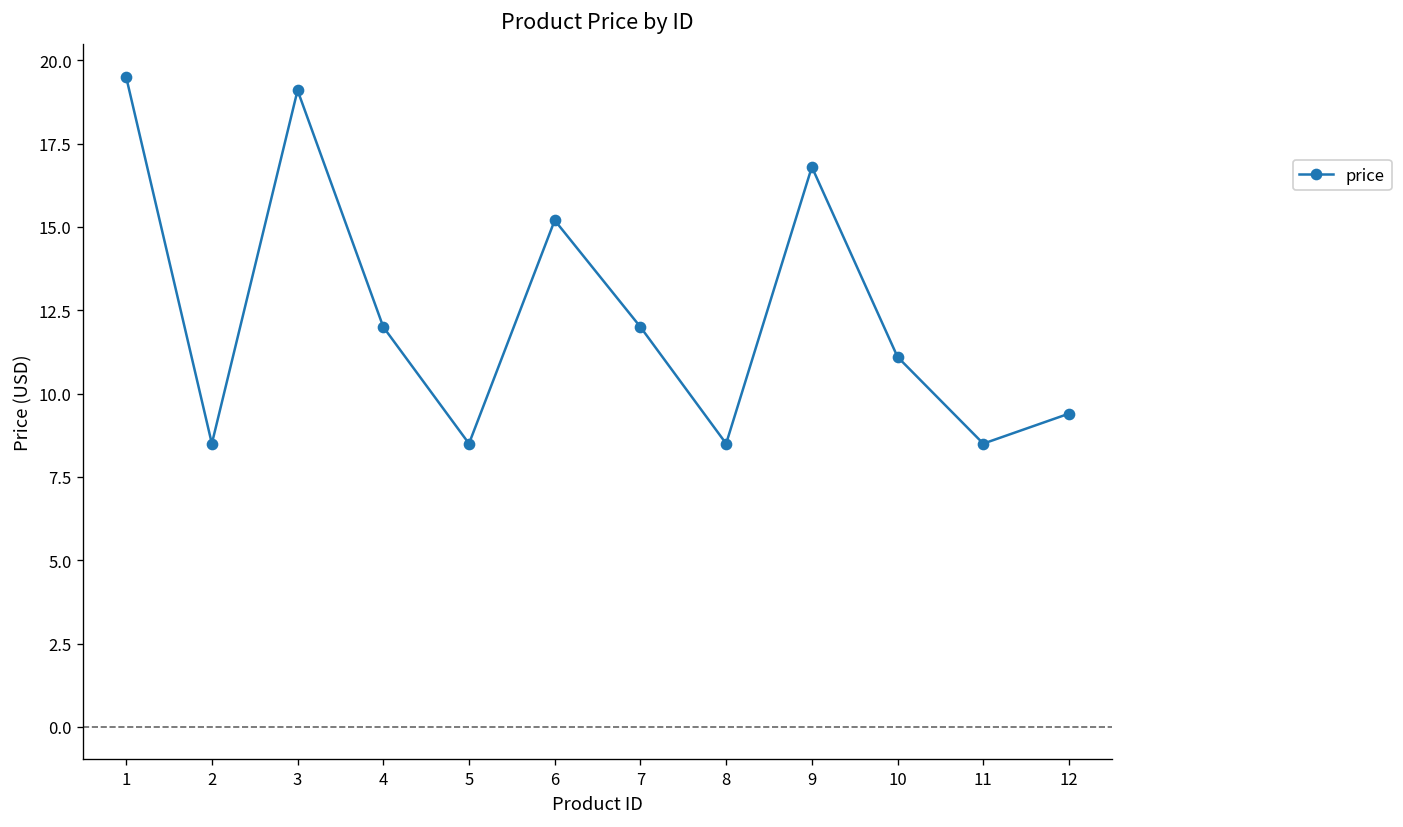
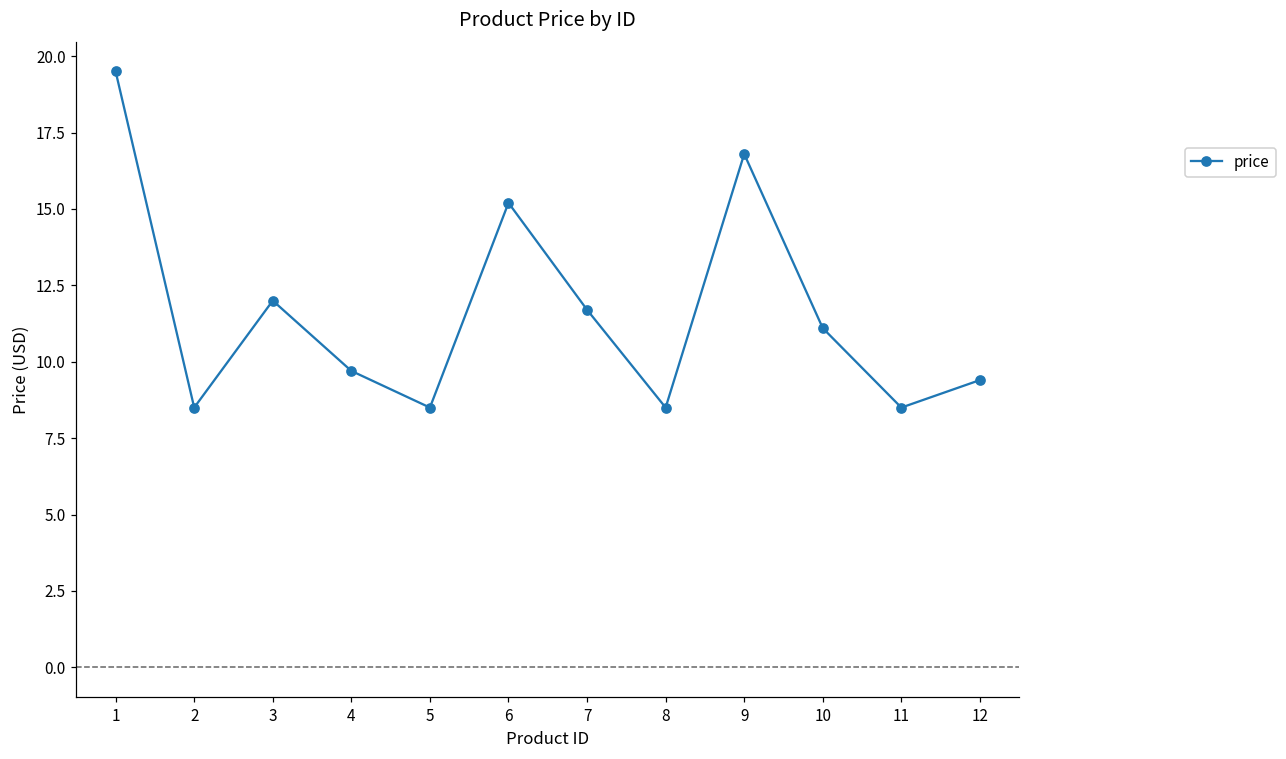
3: 19.1 -> 12.0
4: 12.0 -> 9.7
7: 12.0 -> 11.7
